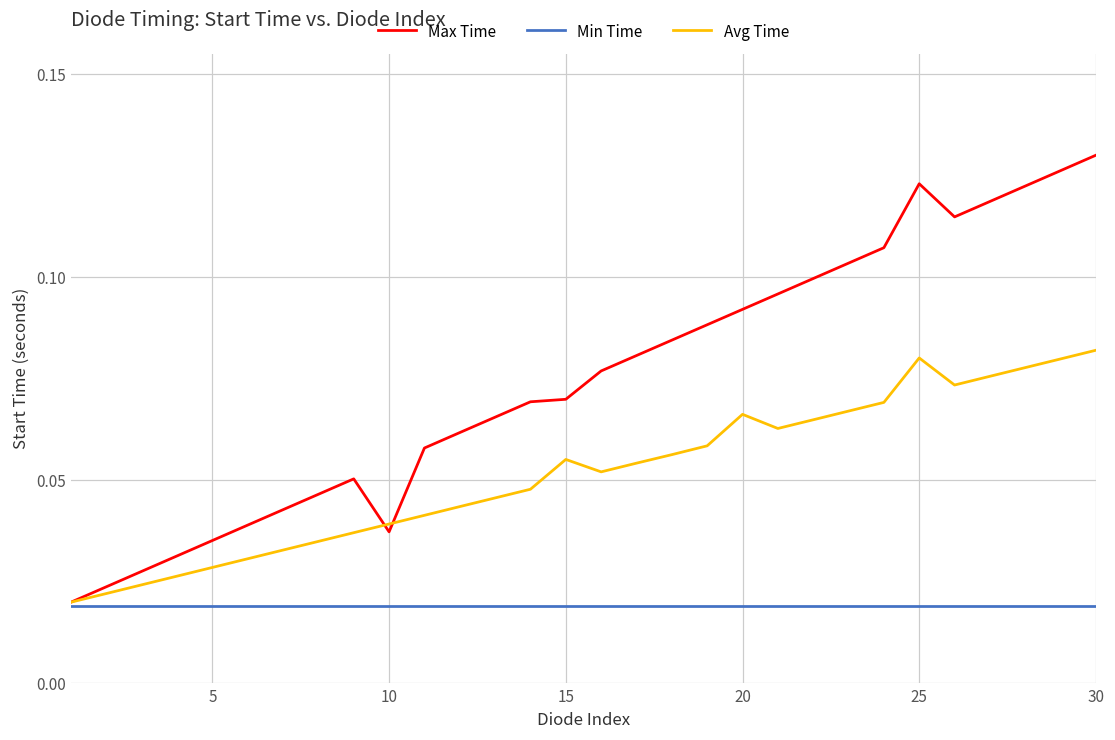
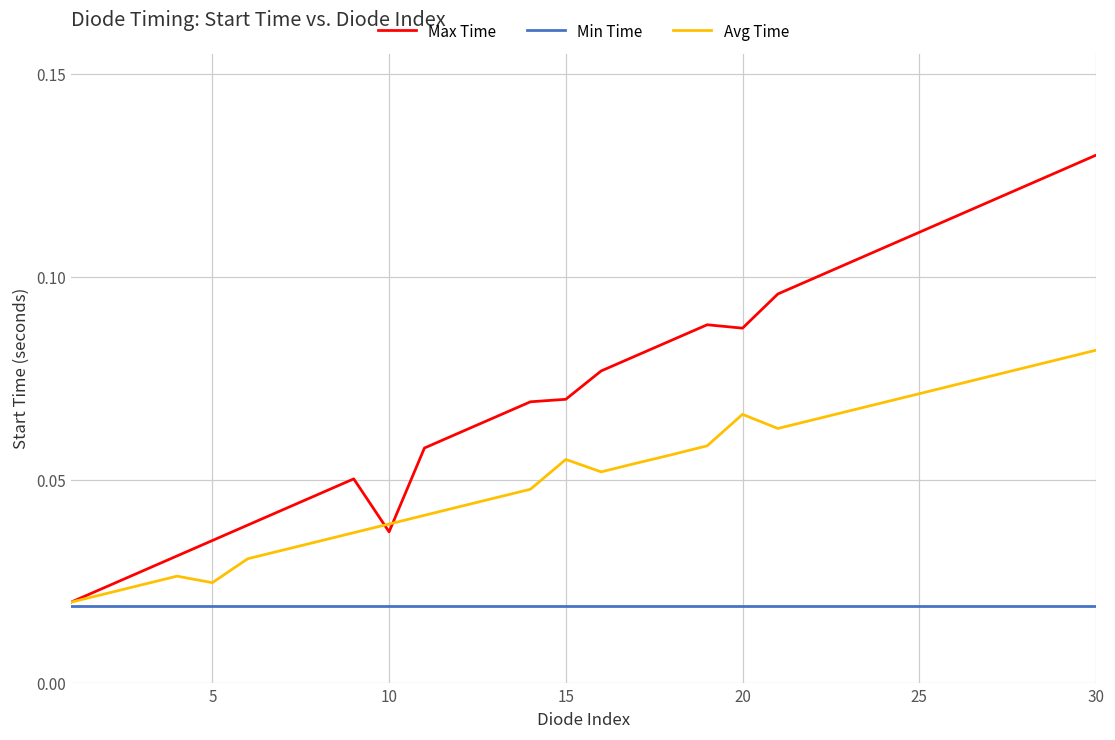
Avg Time, 5: 0.029 -> 0.025
Max Time, 20: 0.092 -> 0.087
Max Time, 25: 0.123 -> 0.111
Avg Time, 25: 0.080 -> 0.071
